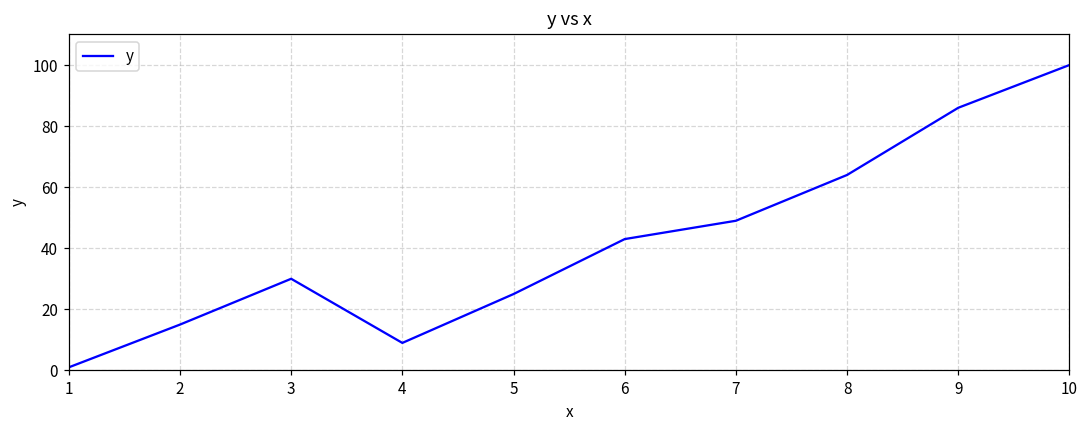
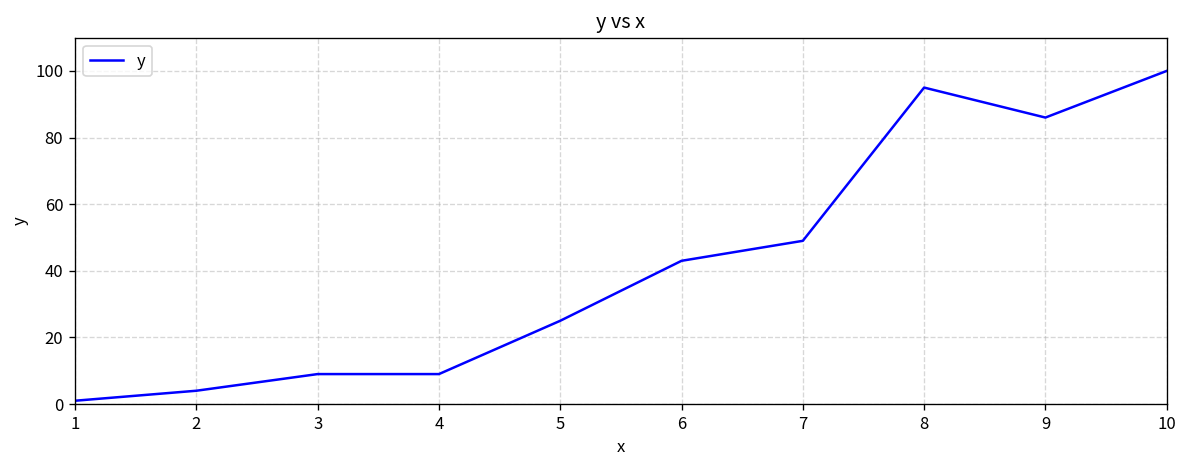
2: 15 -> 4
3: 30 -> 9
8: 64 -> 95
